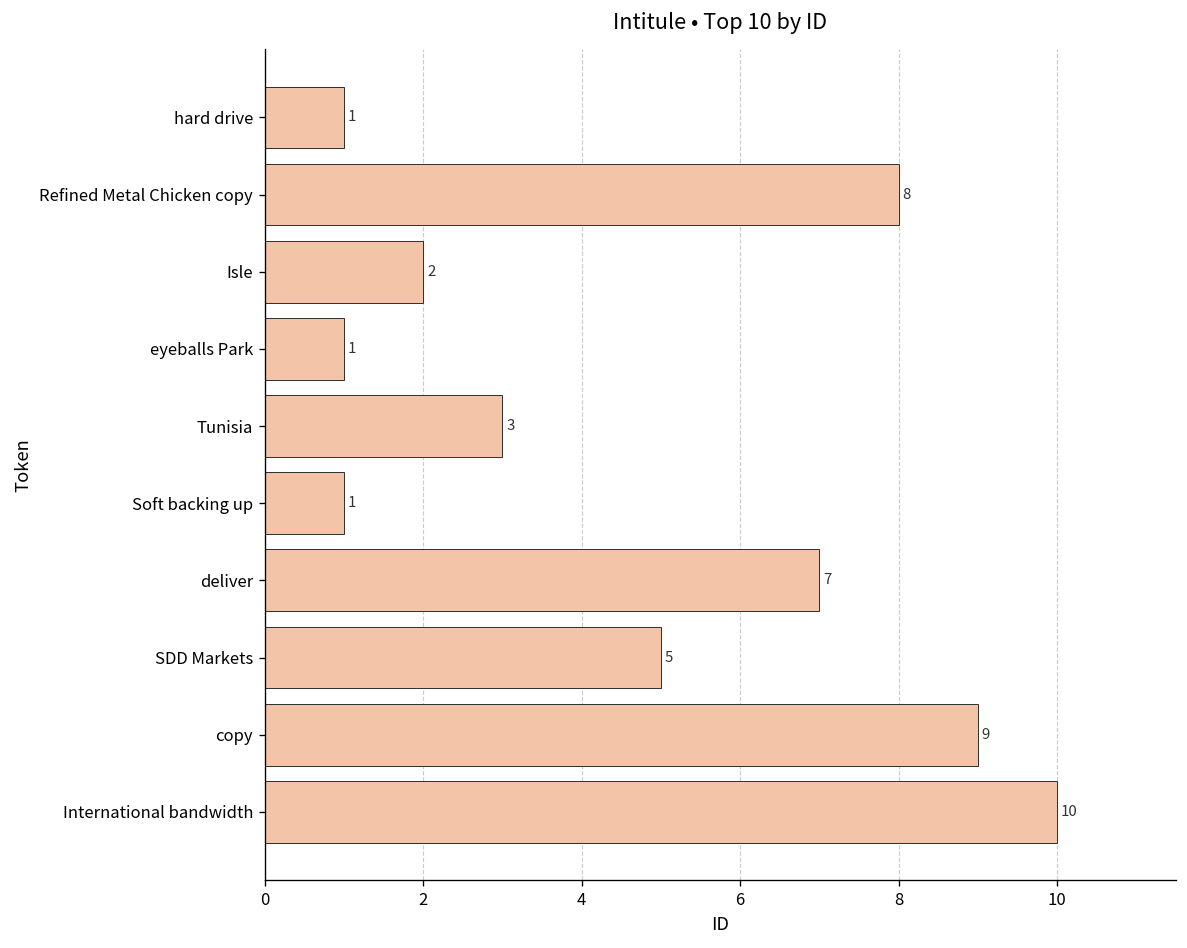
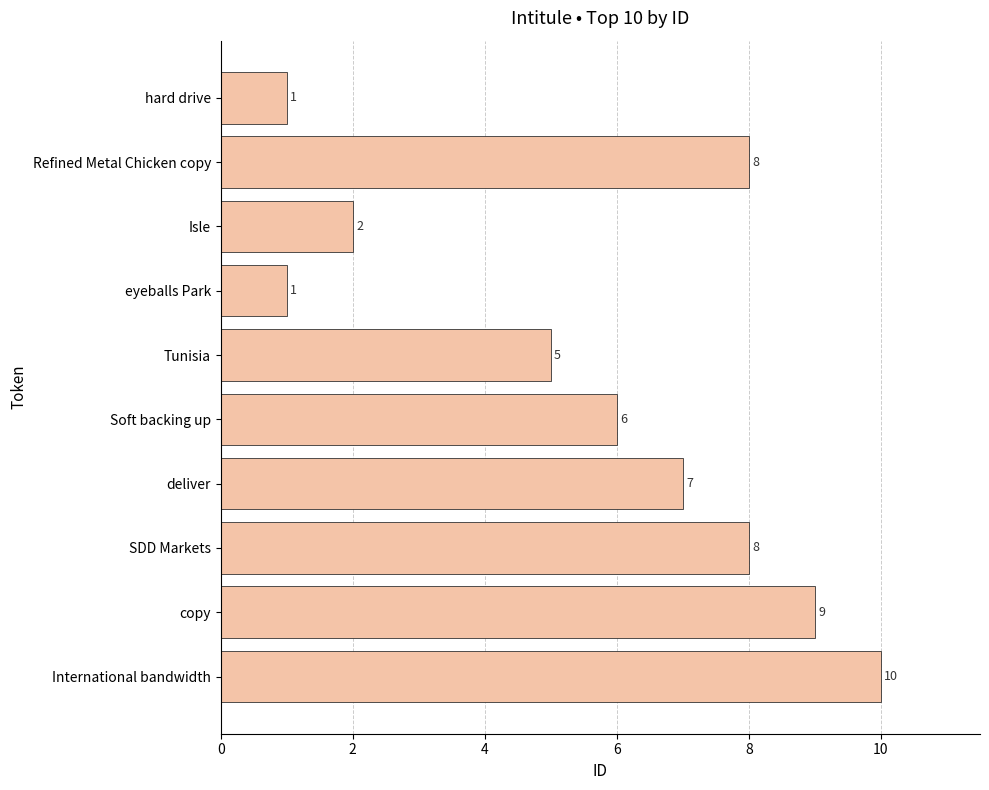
Tunisia: 3 -> 5
Soft backing up: 1 -> 6
SDD Markets: 5 -> 8
